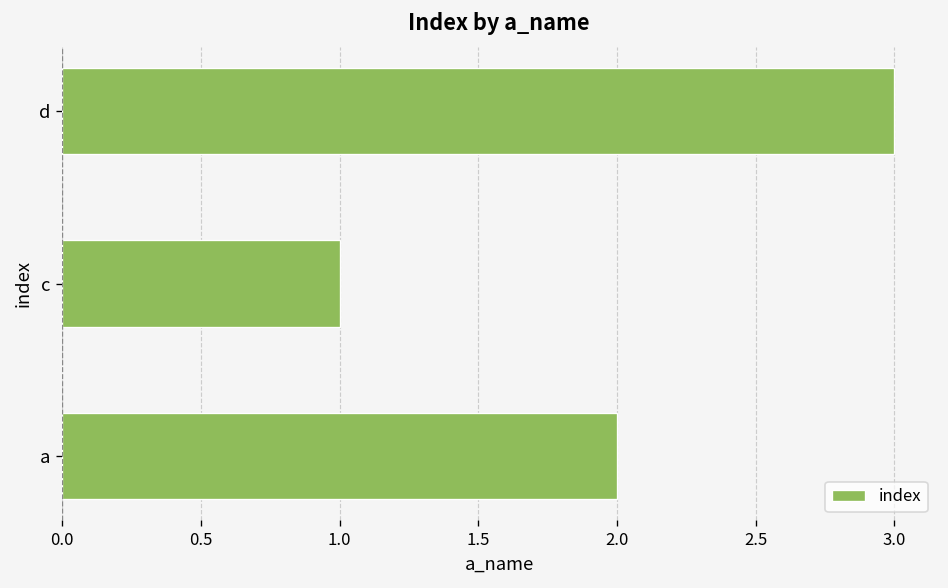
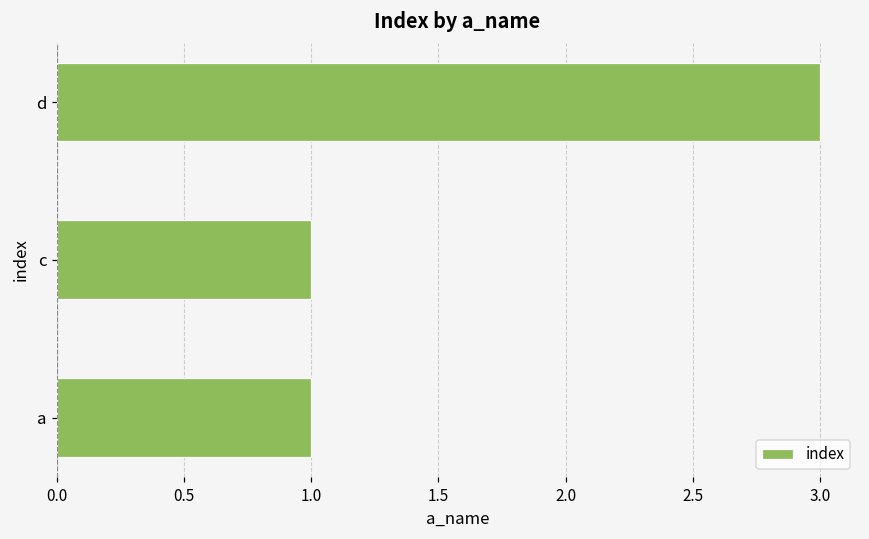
a: 2 -> 1
